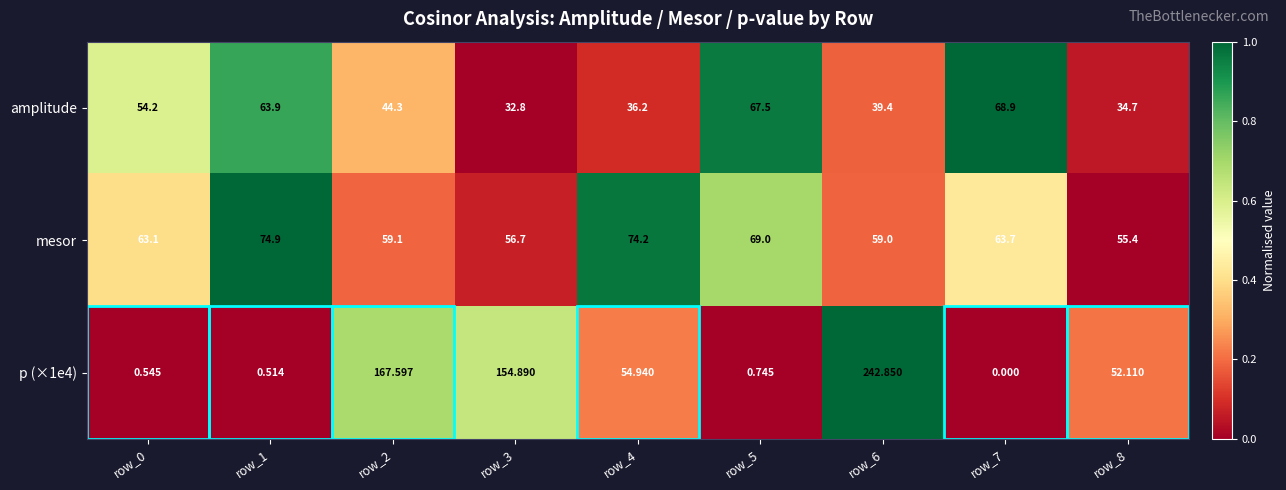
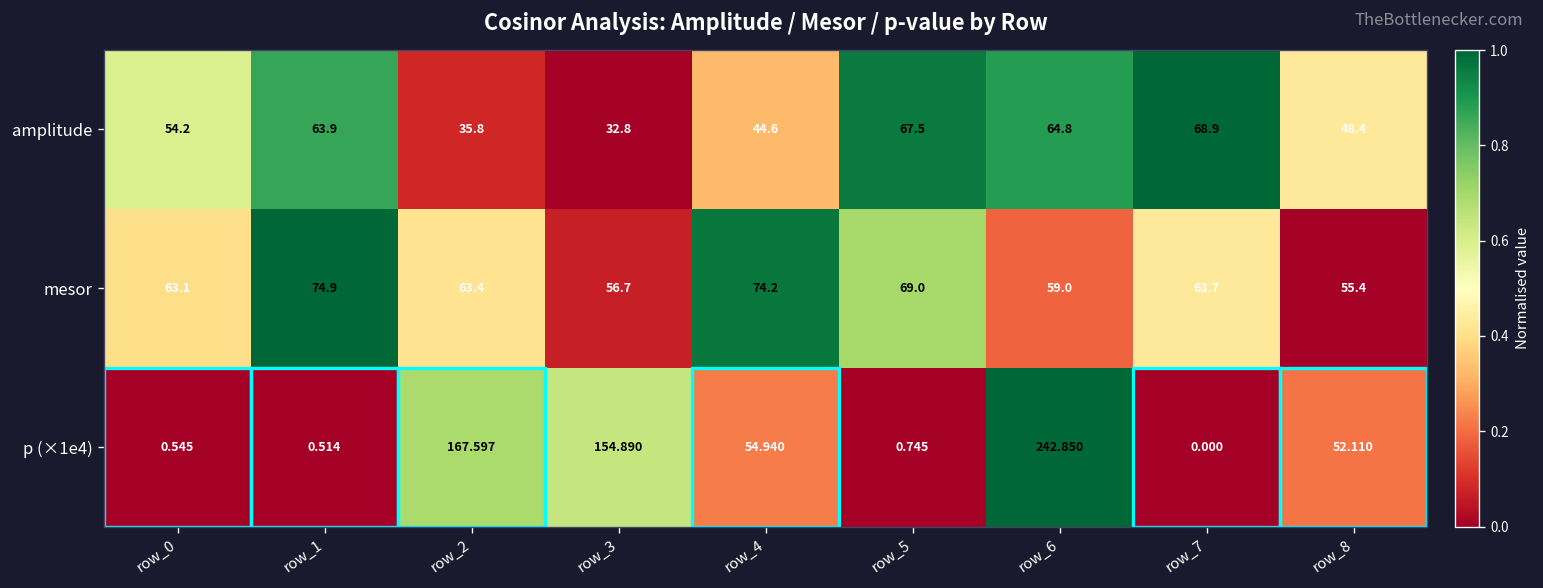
amplitude, row_2: 44.3 -> 35.8
amplitude, row_4: 36.2 -> 44.6
amplitude, row_6: 39.4 -> 64.8
amplitude, row_8: 34.7 -> 48.4
mesor, row_2: 59.1 -> 63.4
